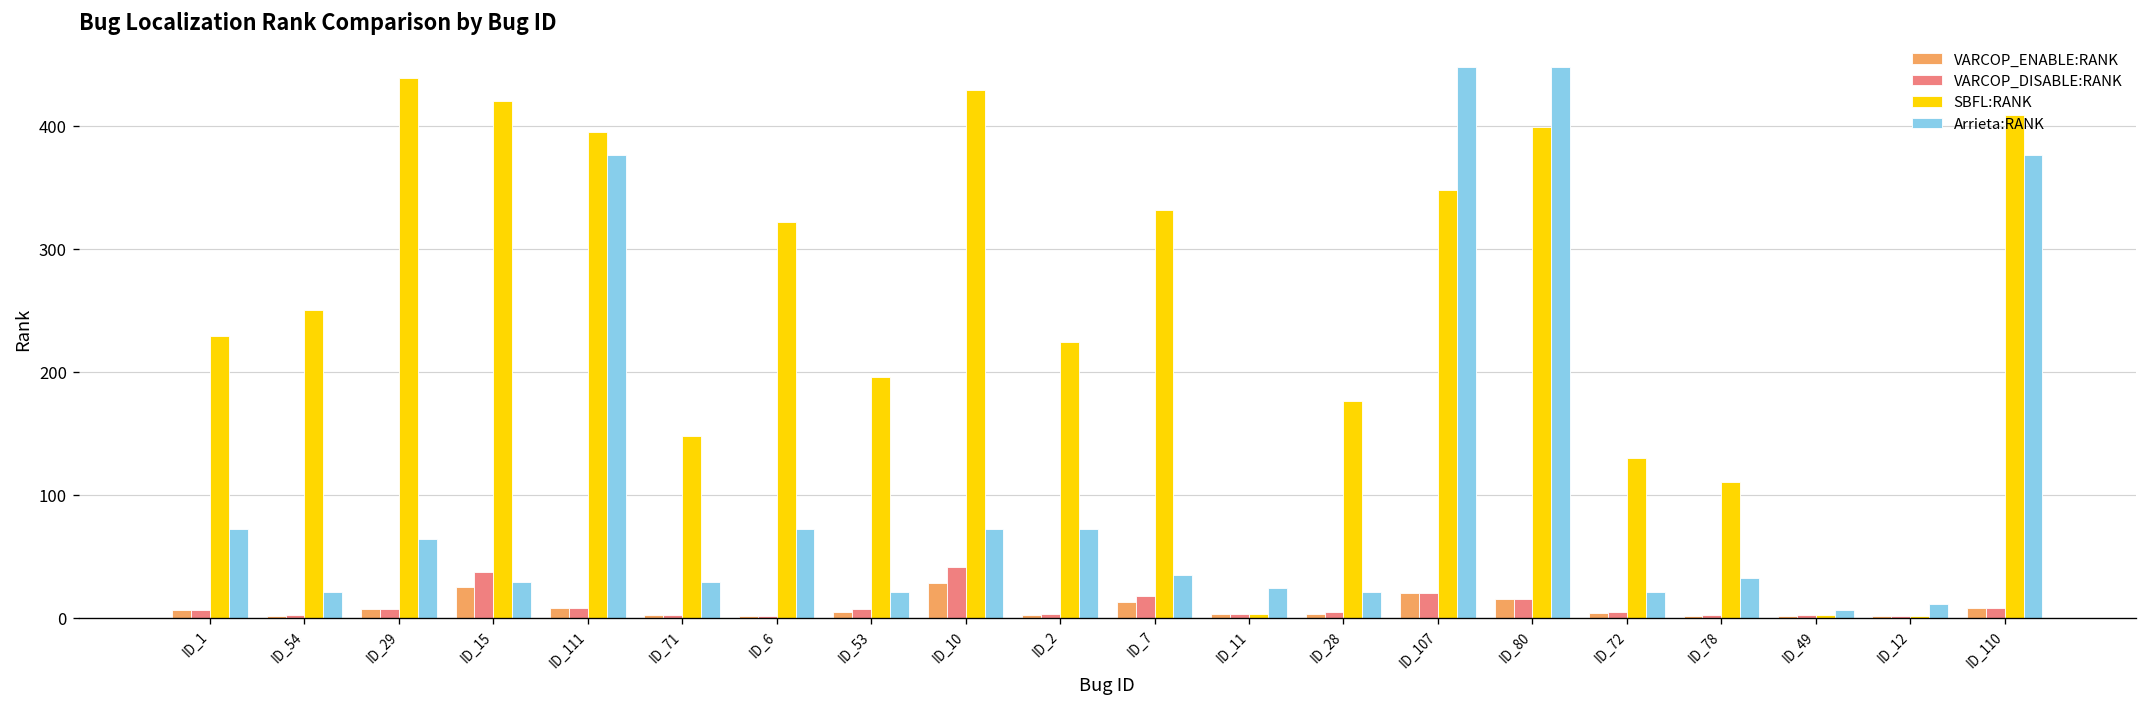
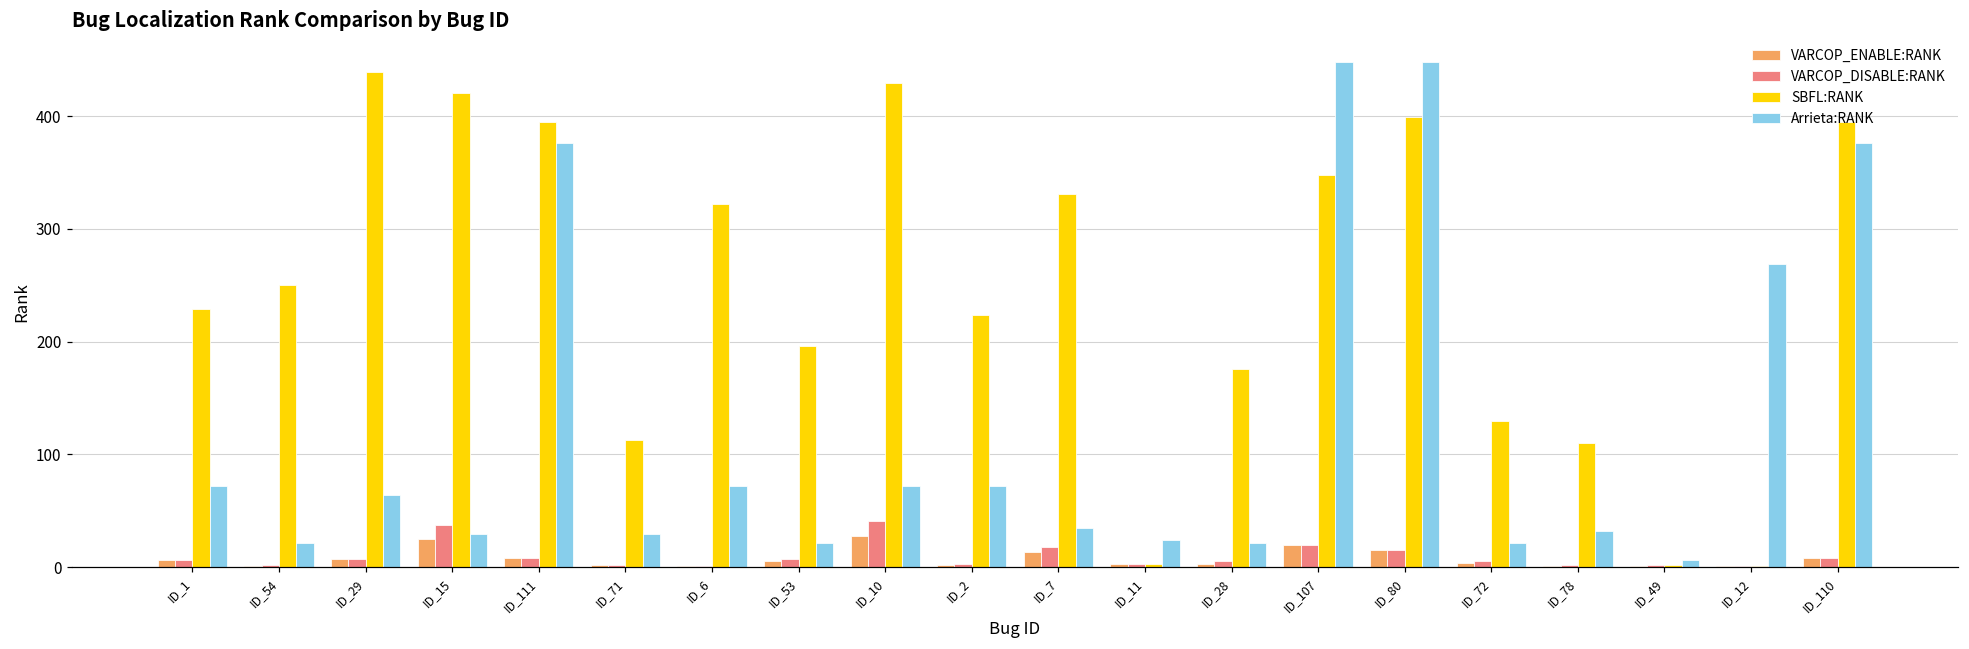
SBFL:RANK, ID_71: 148 -> 113
Arrieta:RANK, ID_12: 11 -> 269
SBFL:RANK, ID_110: 409 -> 395
